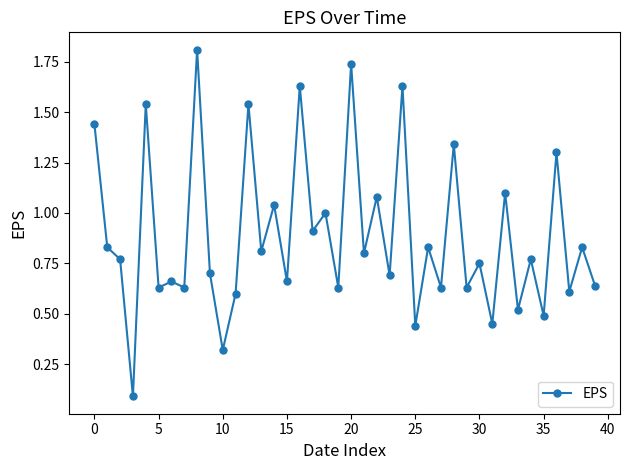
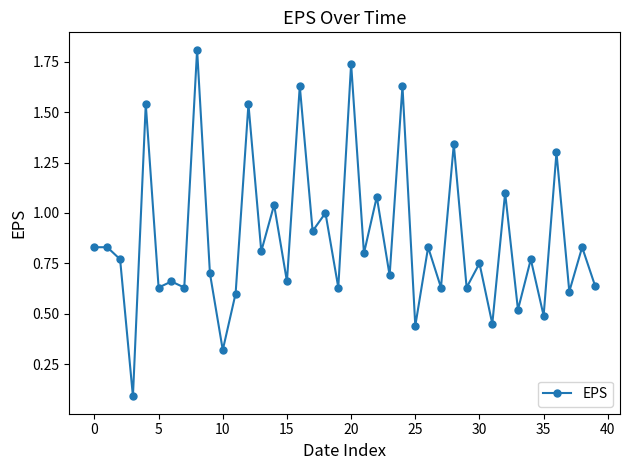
0: 1.44 -> 0.83
